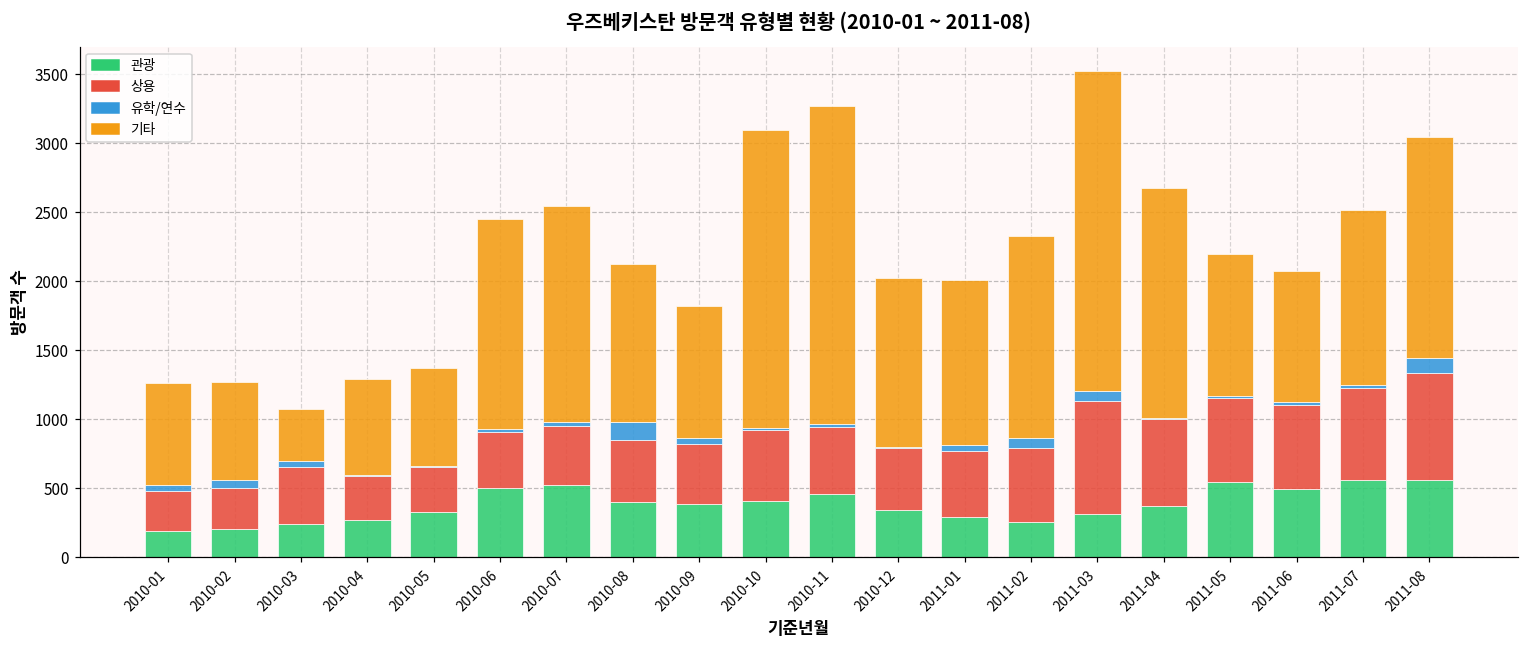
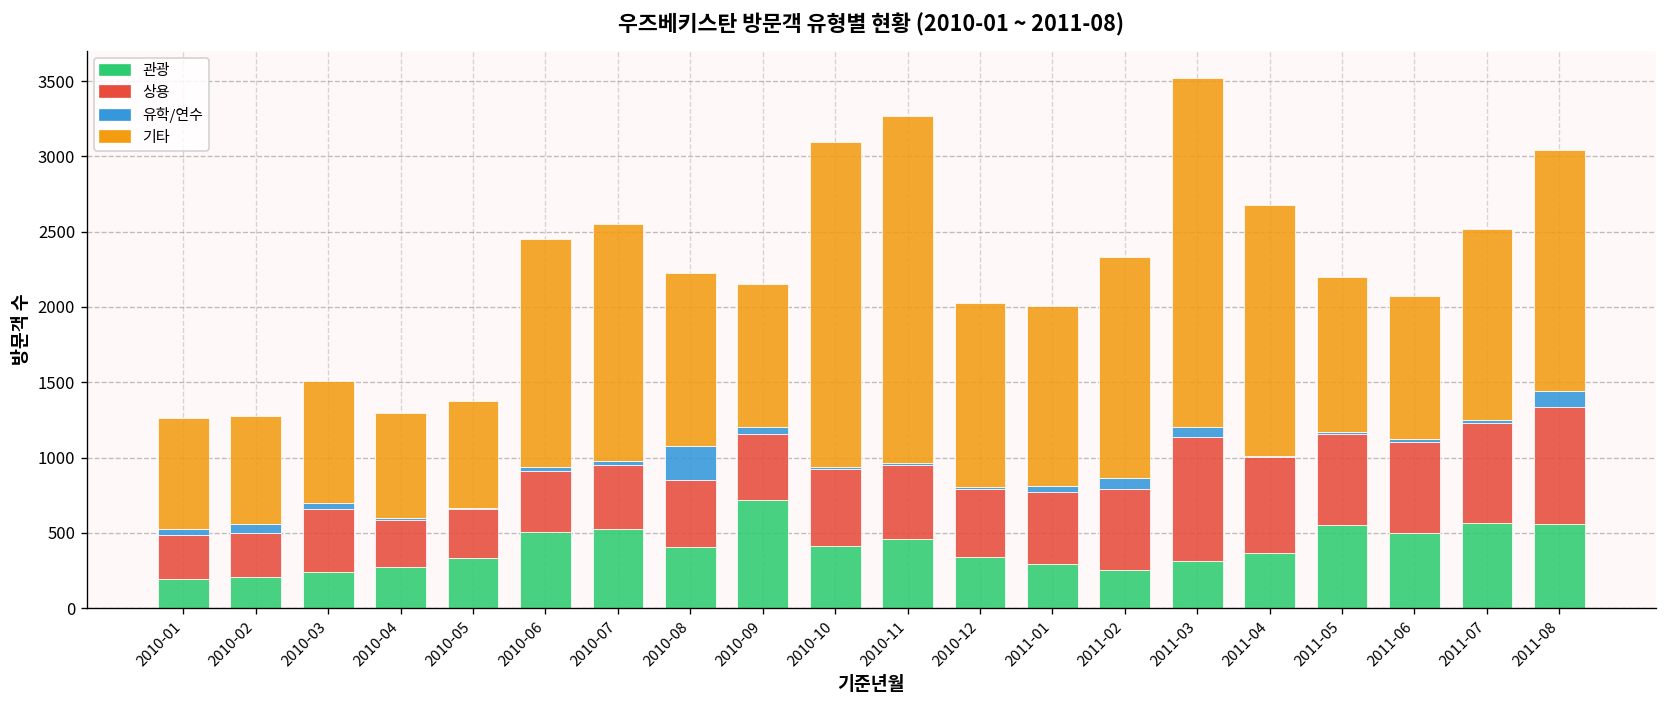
기타, 2010-03: 380 -> 810
유학/연수, 2010-08: 130 -> 230
관광, 2010-09: 390 -> 720
